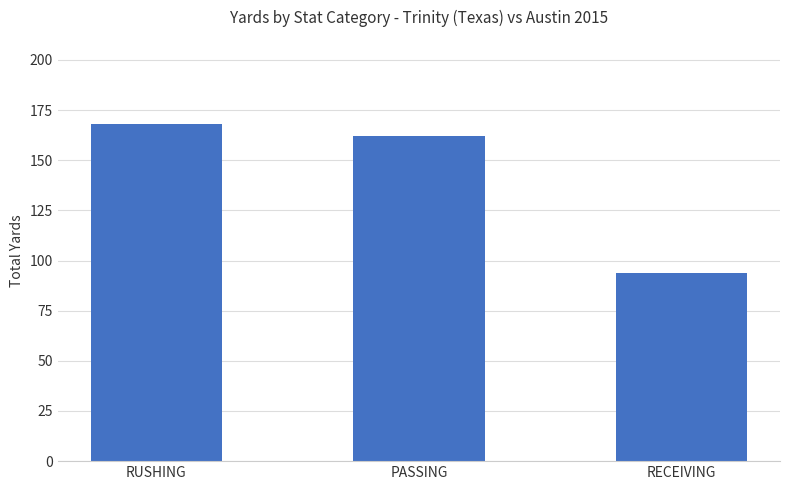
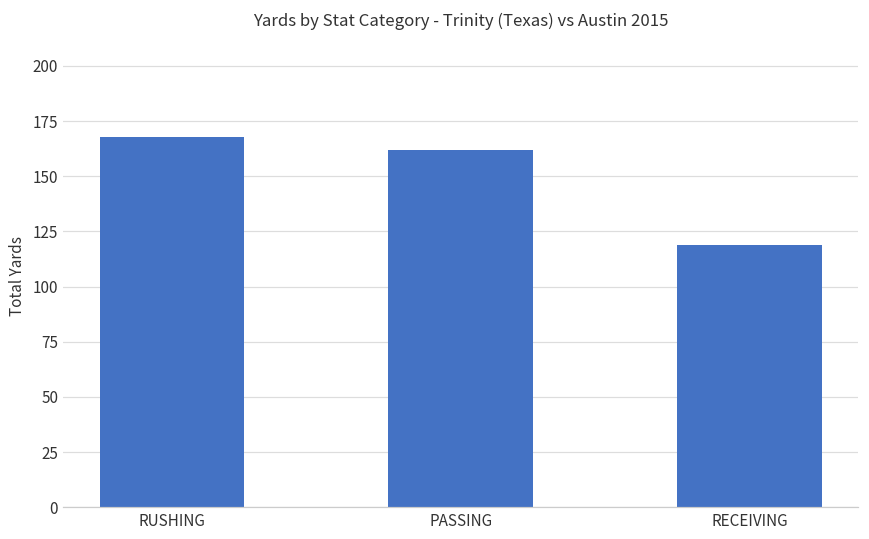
RECEIVING: 94 -> 119
